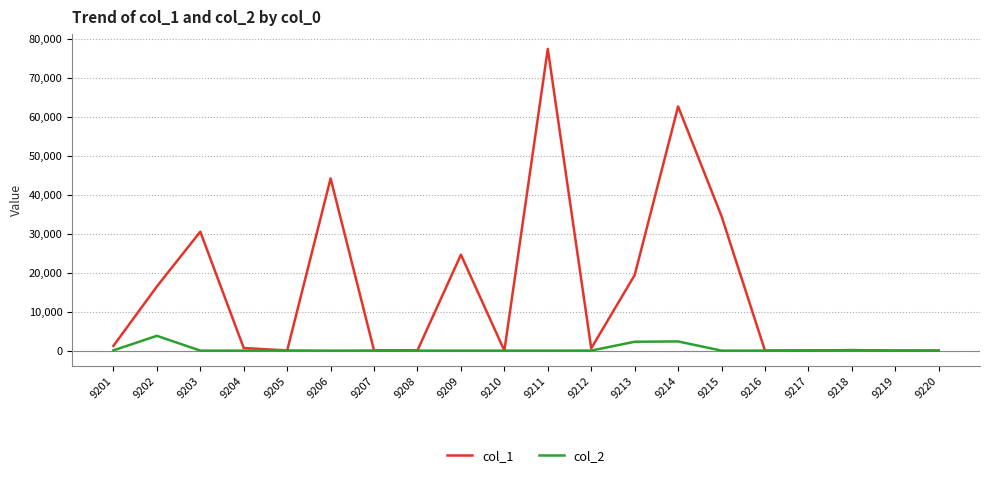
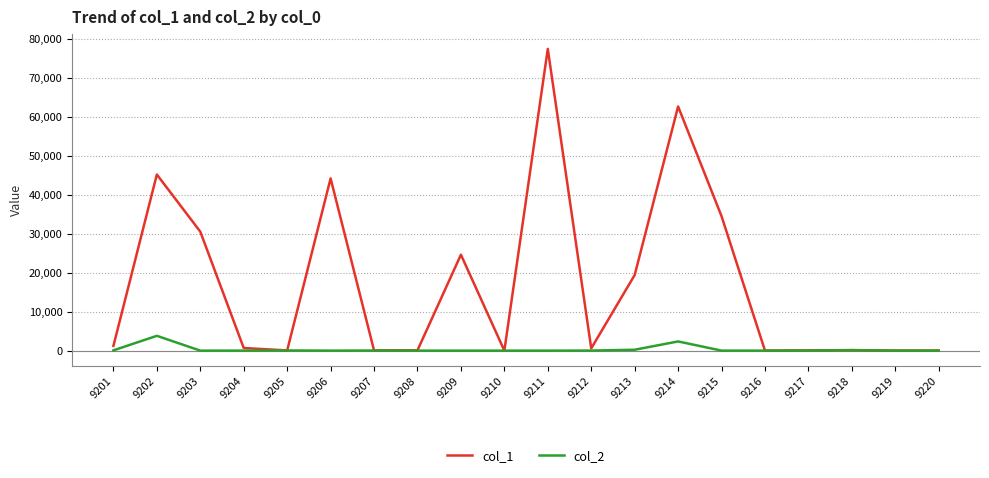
col_1, 9202: 16,000 -> 45,000
col_2, 9213: 2,000 -> 0
